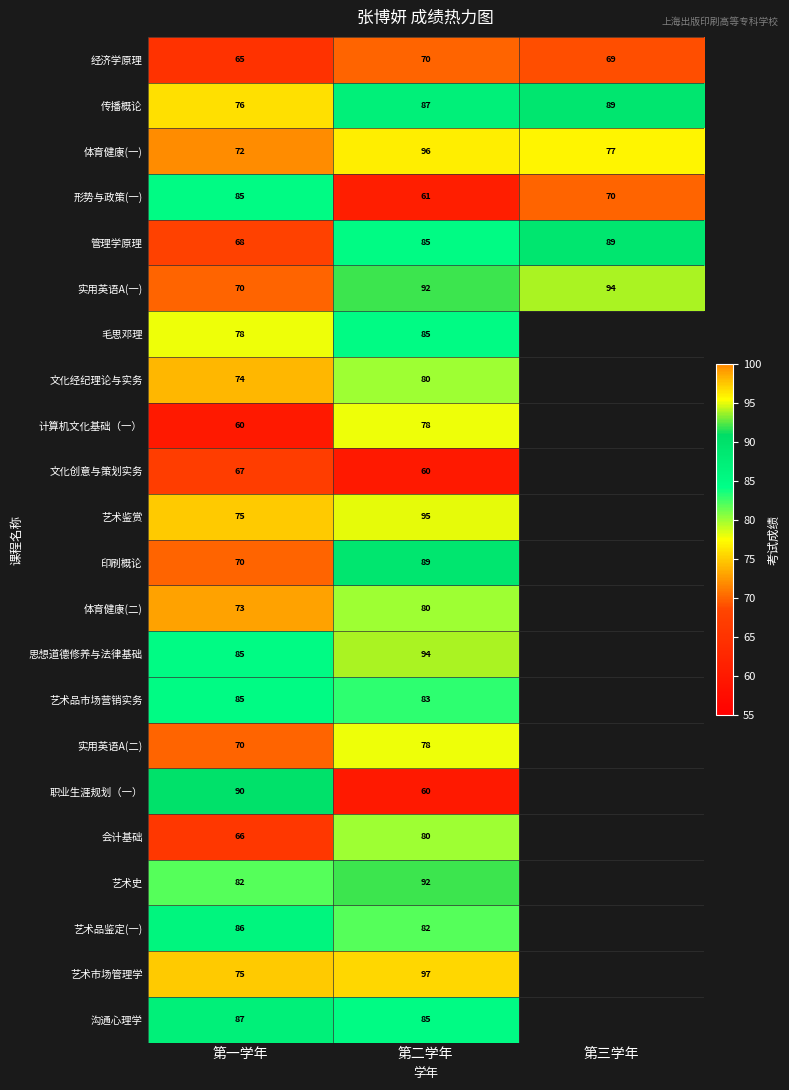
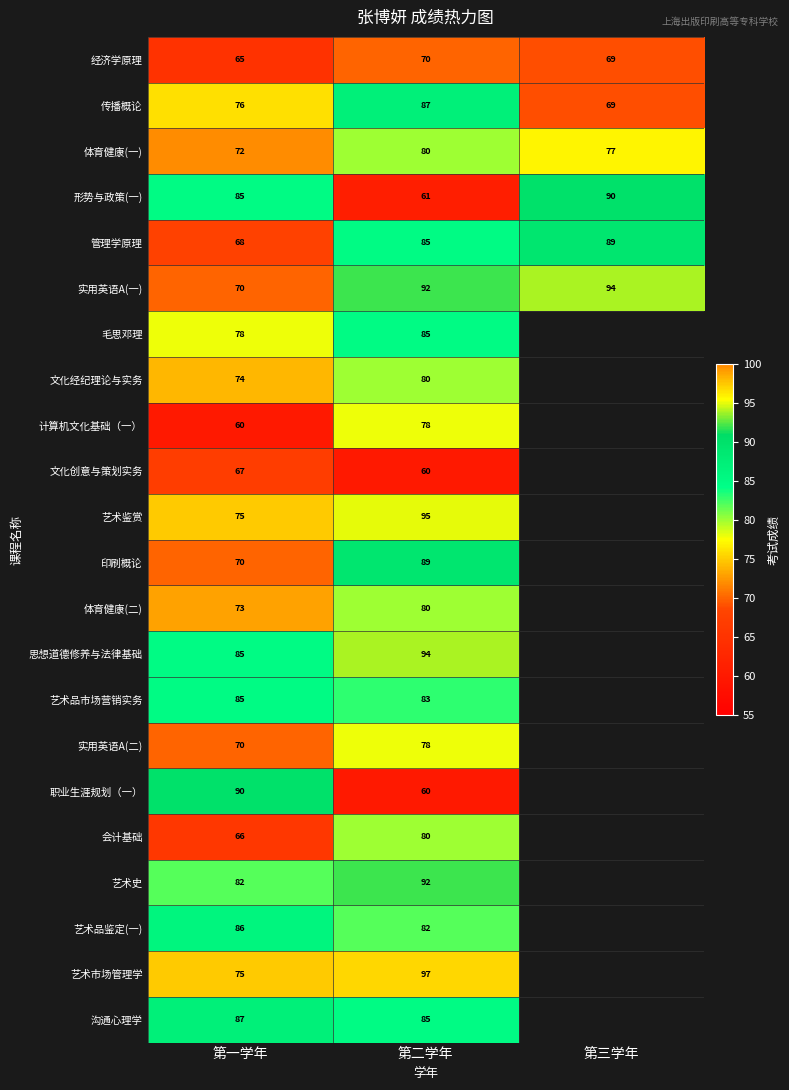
传播概论, 第三学年: 89 -> 69
体育健康(一), 第二学年: 96 -> 80
形势与政策(一), 第三学年: 70 -> 90
